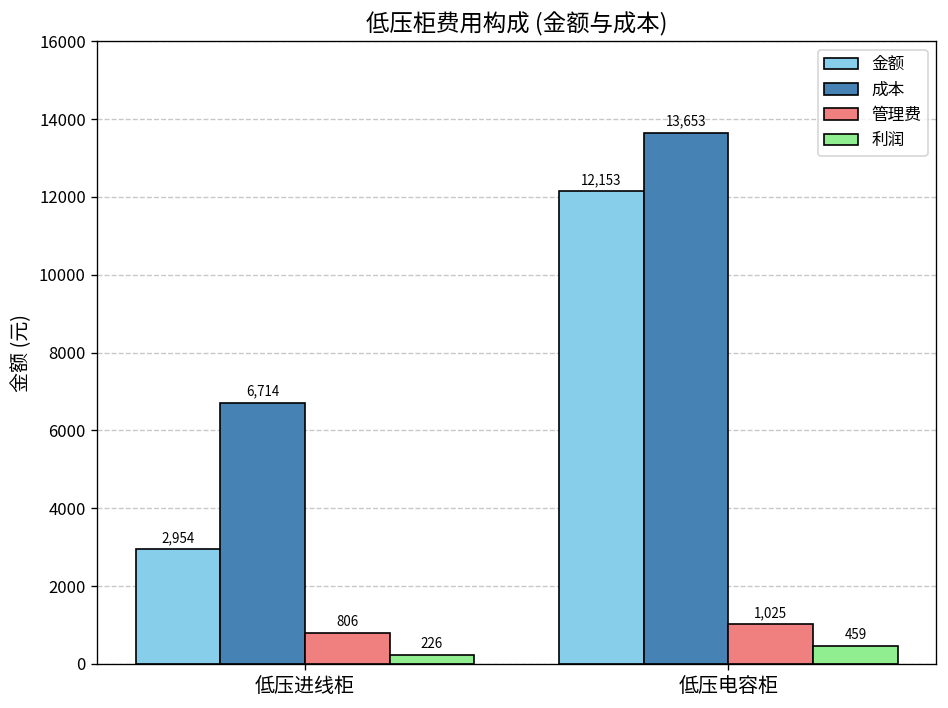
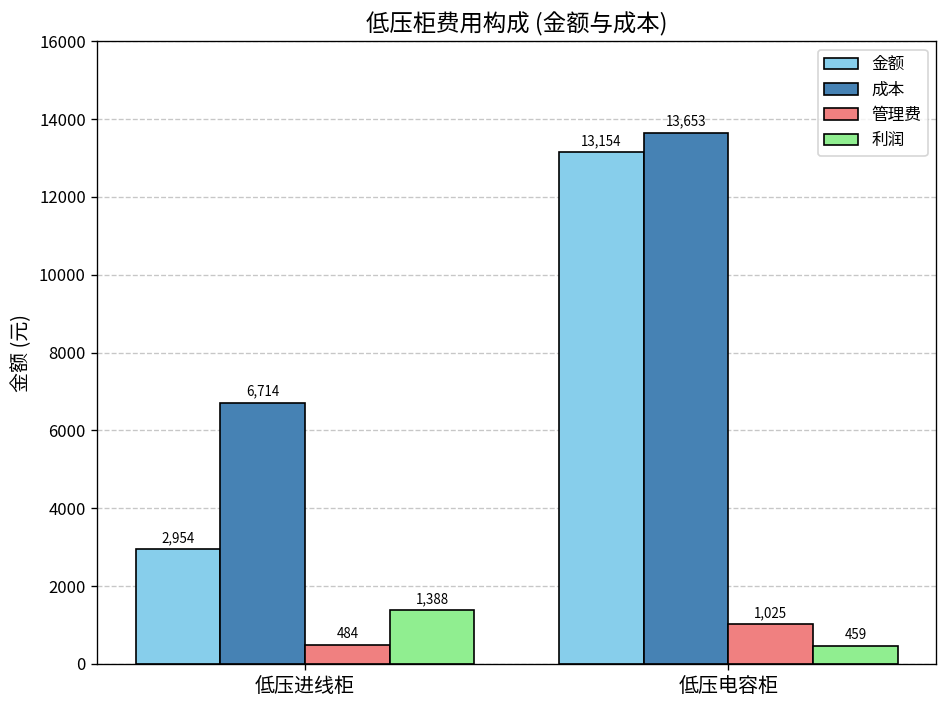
管理费, 低压进线柜: 806 -> 484
利润, 低压进线柜: 226 -> 1,388
金额, 低压电容柜: 12,153 -> 13,154
